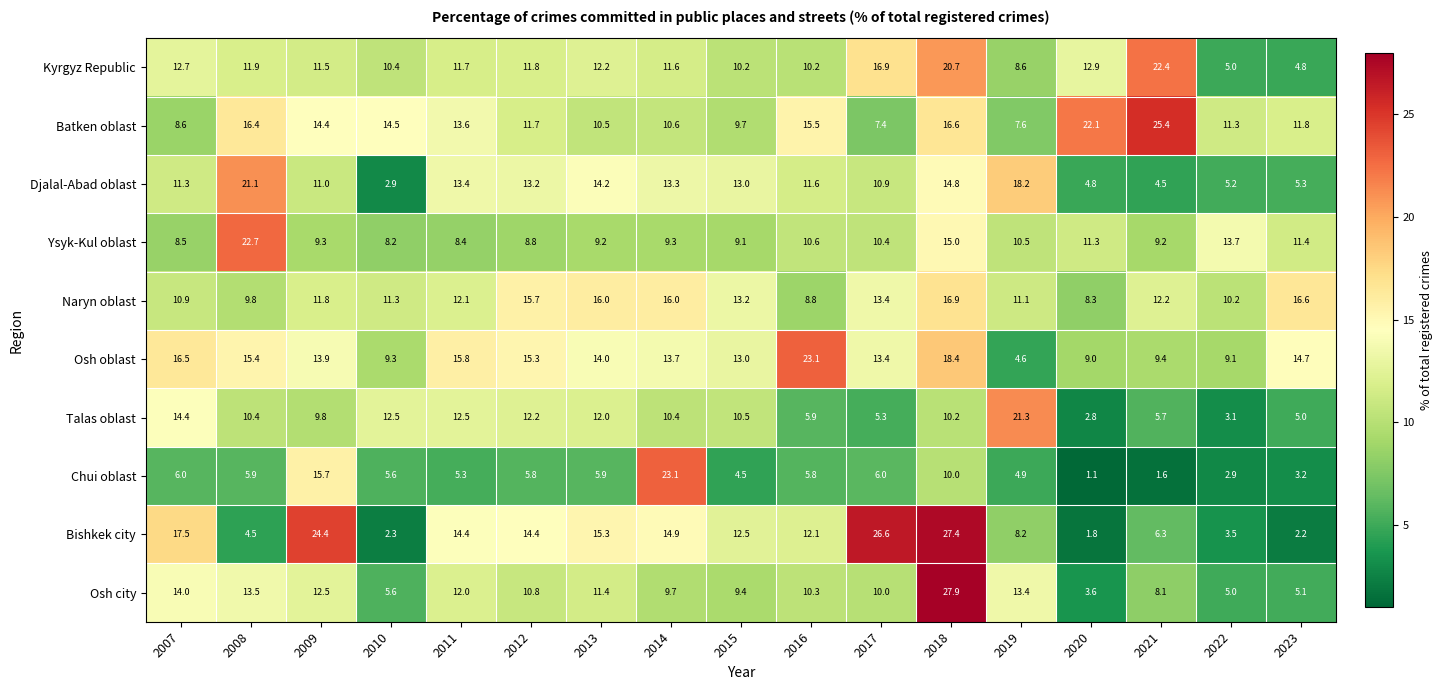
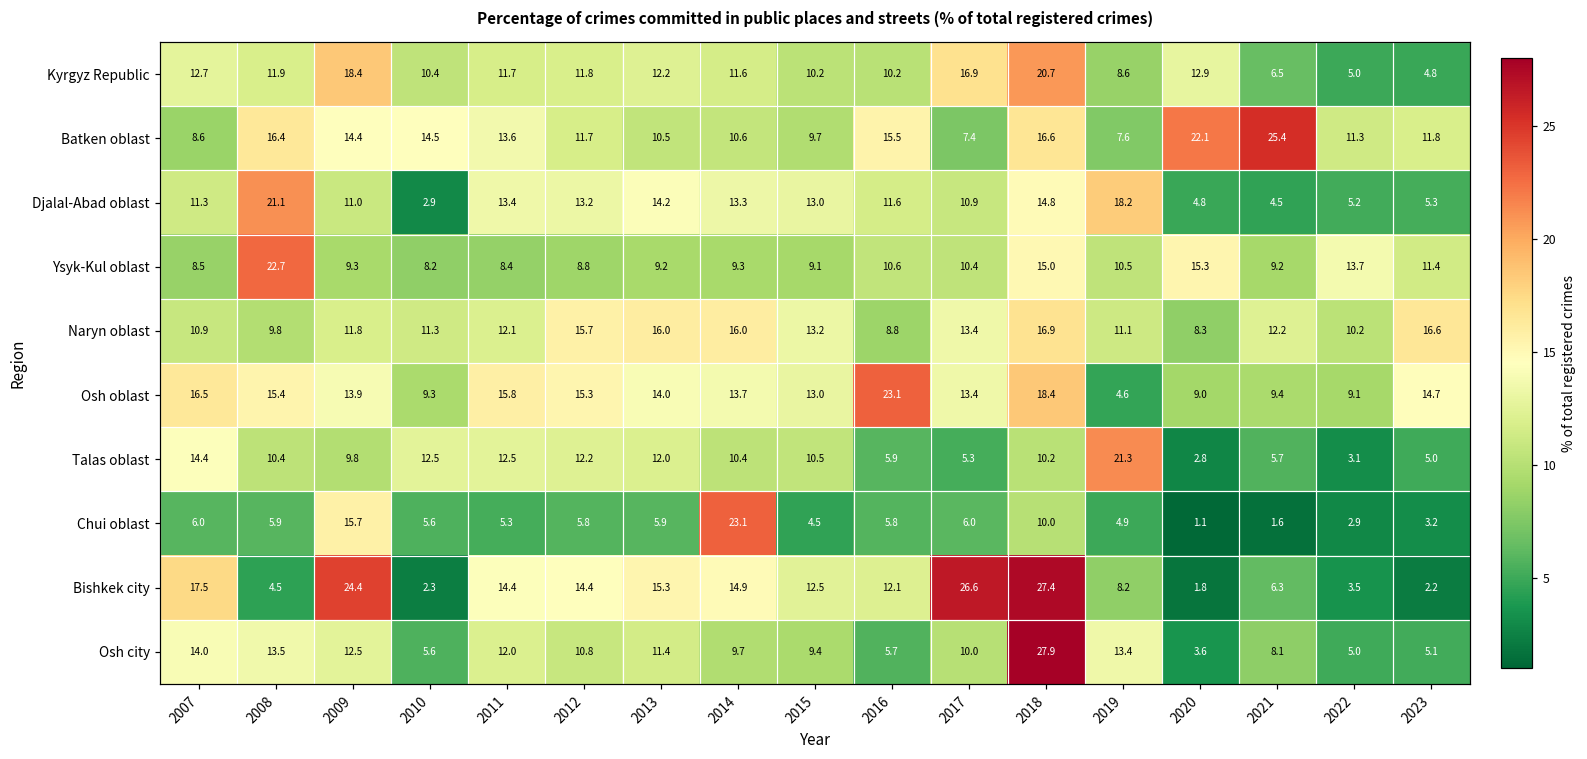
Kyrgyz Republic, 2009: 11.5 -> 18.4
Kyrgyz Republic, 2021: 22.4 -> 6.5
Ysyk-Kul oblast, 2020: 11.3 -> 15.3
Osh city, 2016: 10.3 -> 5.7
